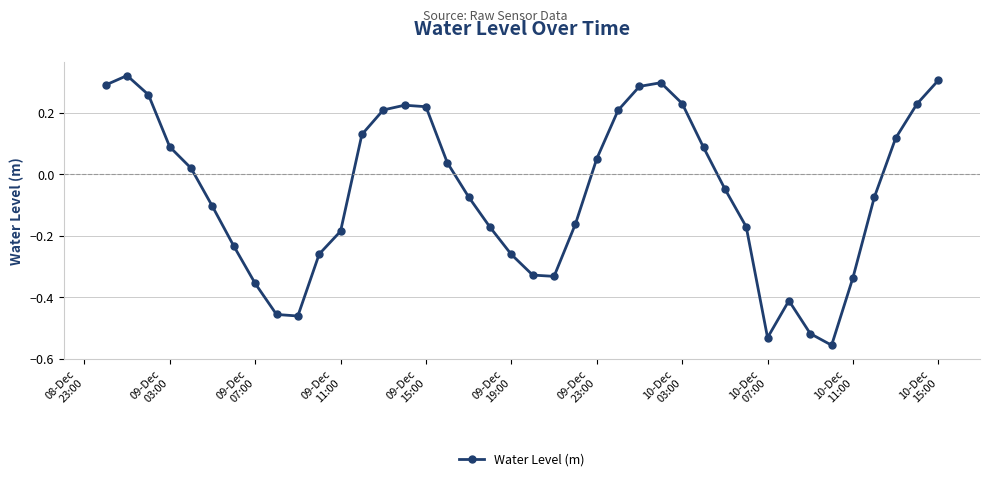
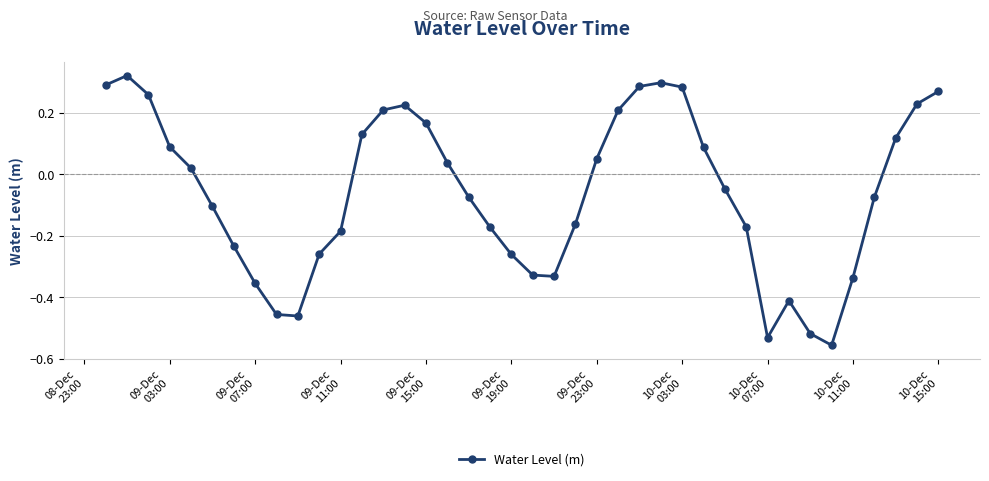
09-Dec 15:00: 0.22 -> 0.17
10-Dec 03:00: 0.23 -> 0.28
10-Dec 15:00: 0.31 -> 0.27
